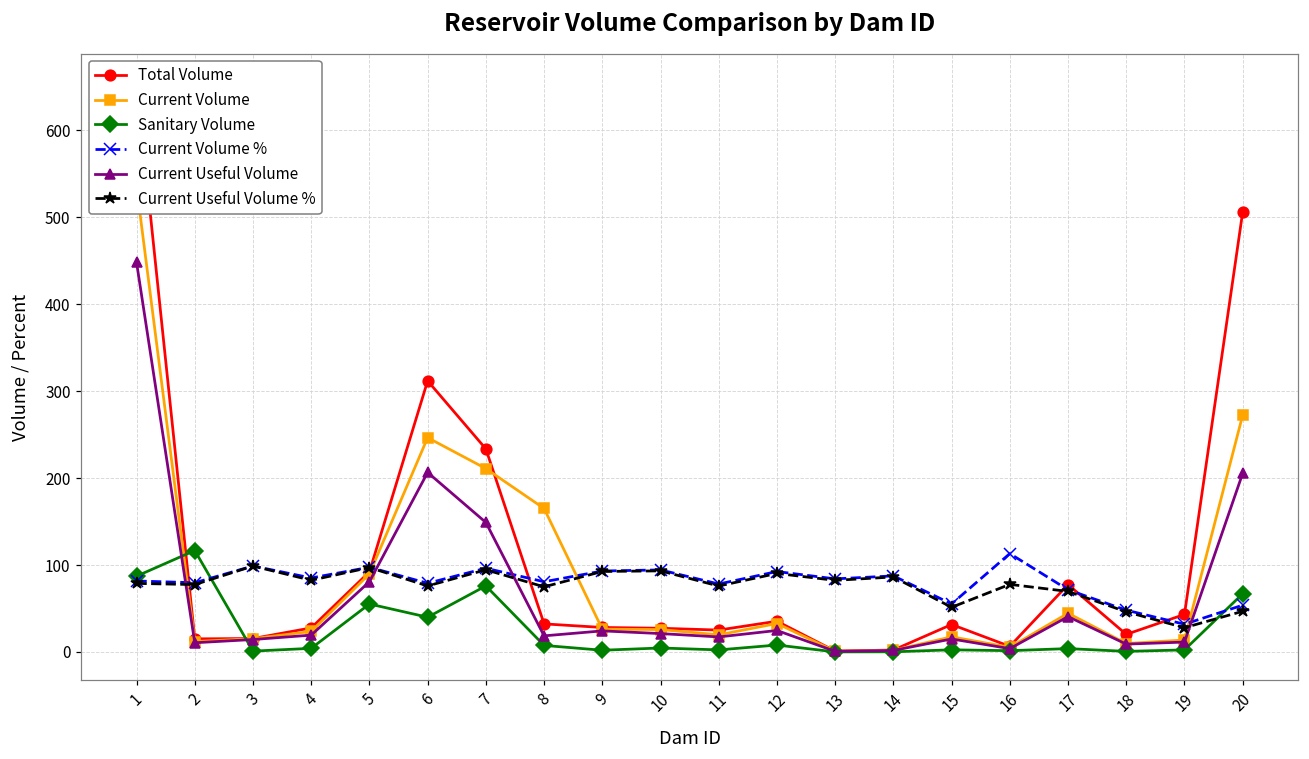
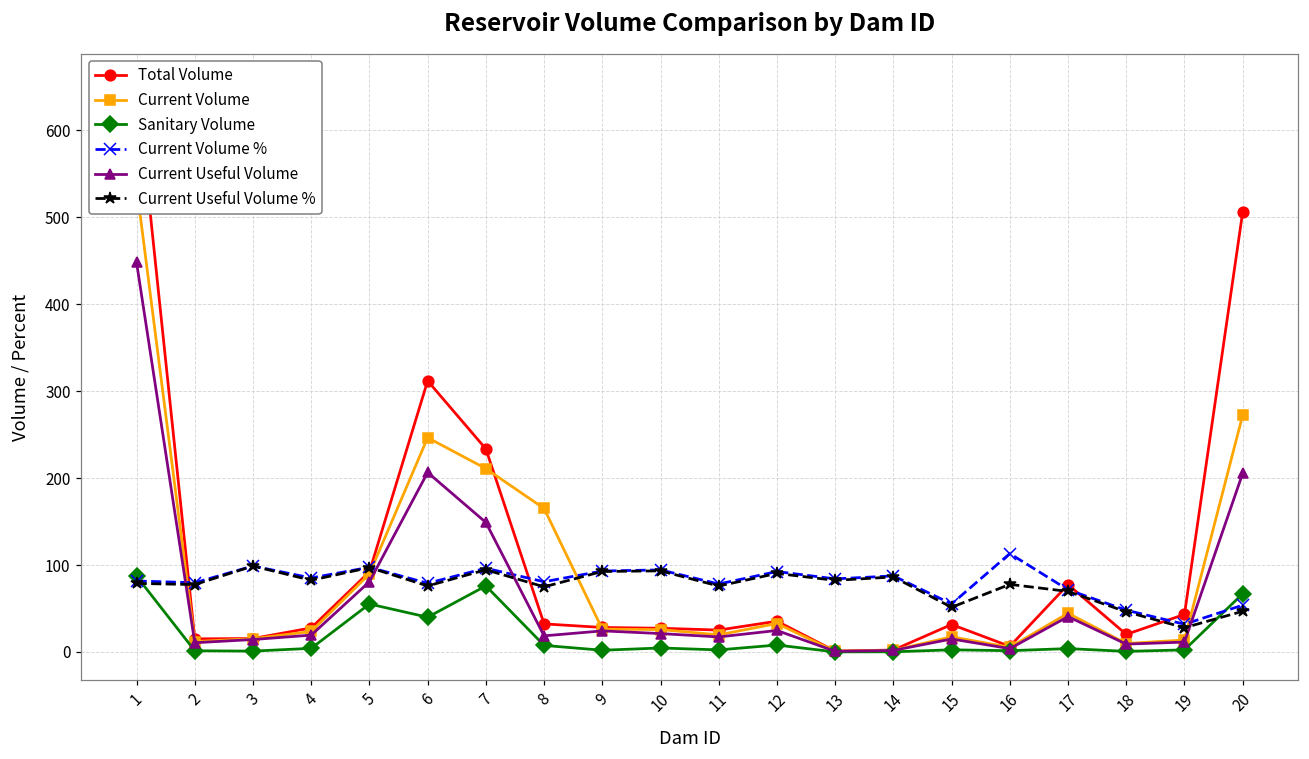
Sanitary Volume, 2: 120 -> 0
